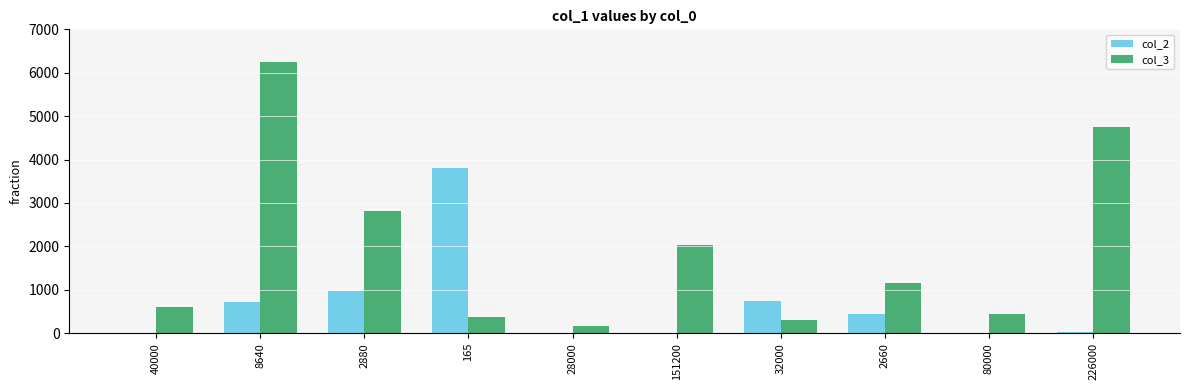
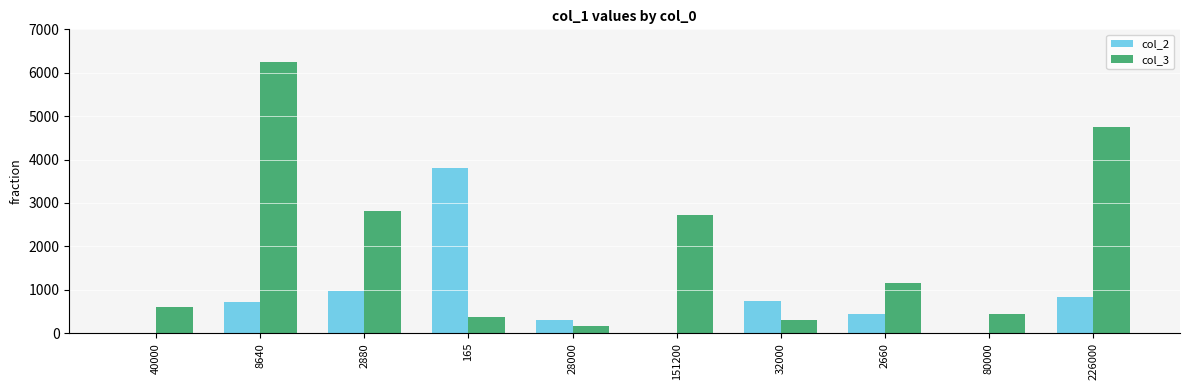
col_2, 28000: 0 -> 300
col_3, 151200: 2000 -> 2700
col_2, 226000: 0 -> 800
